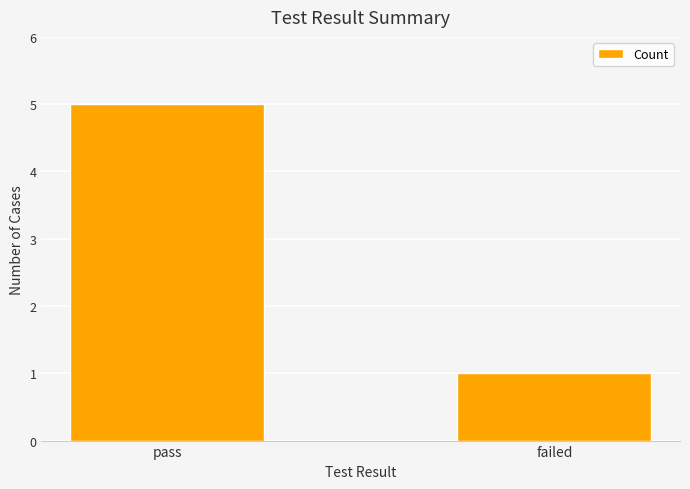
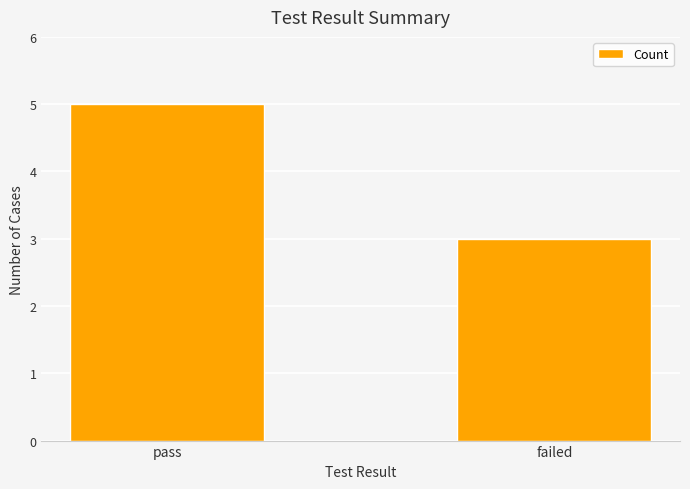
failed: 1 -> 3
